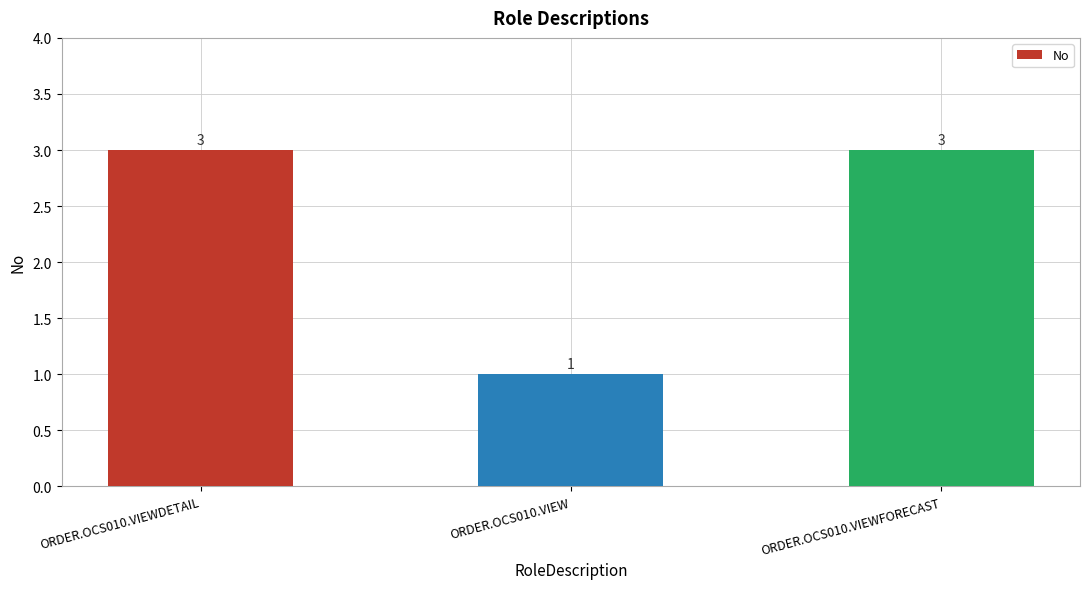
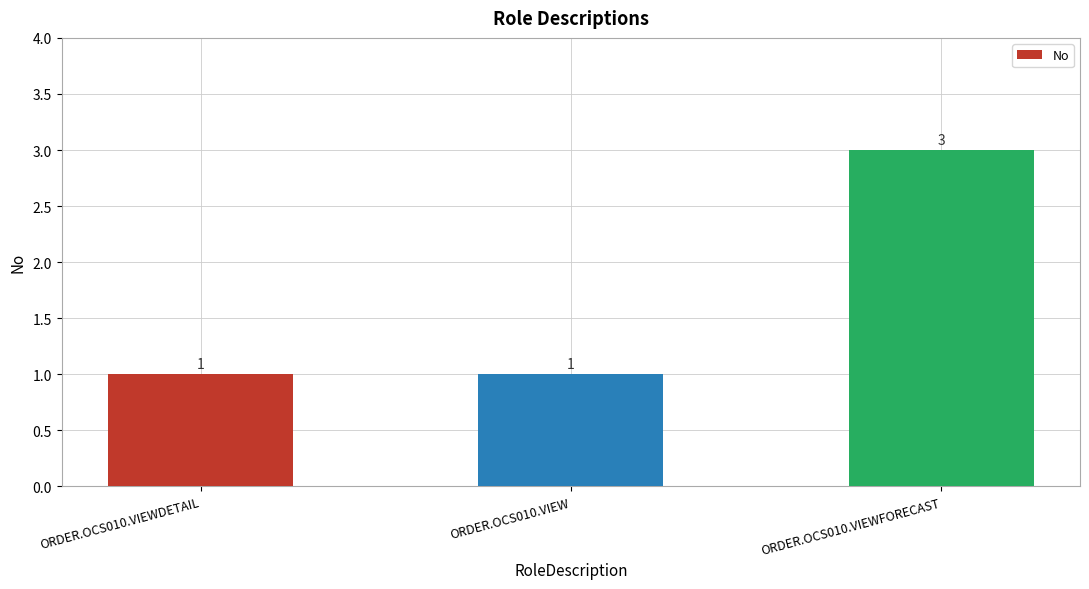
ORDER.OCS010.VIEWDETAIL: 3 -> 1
